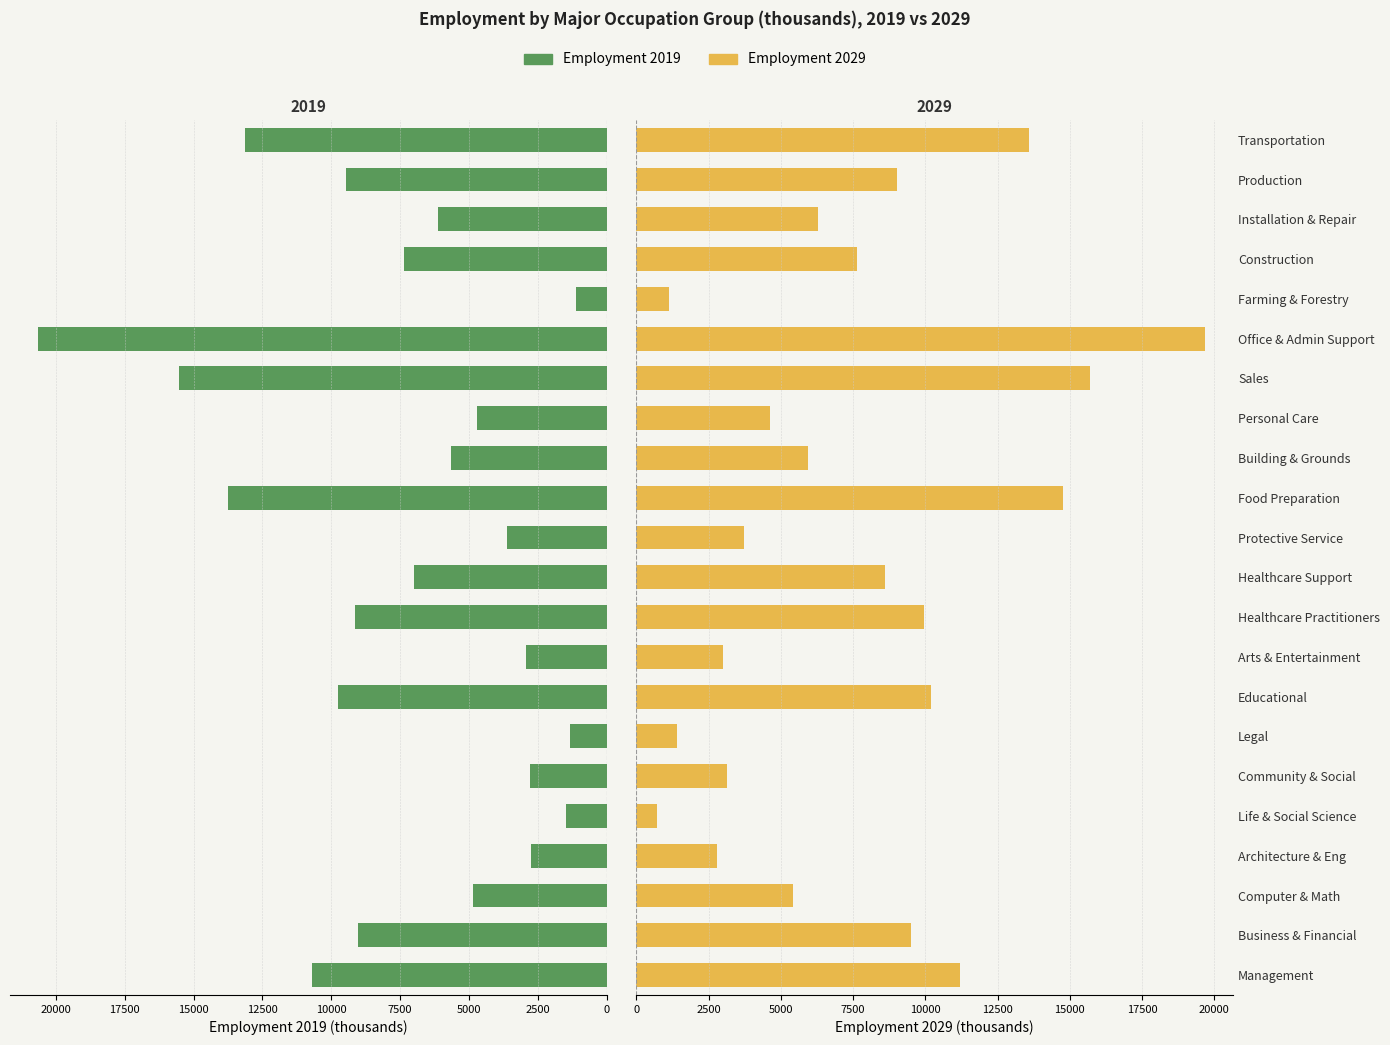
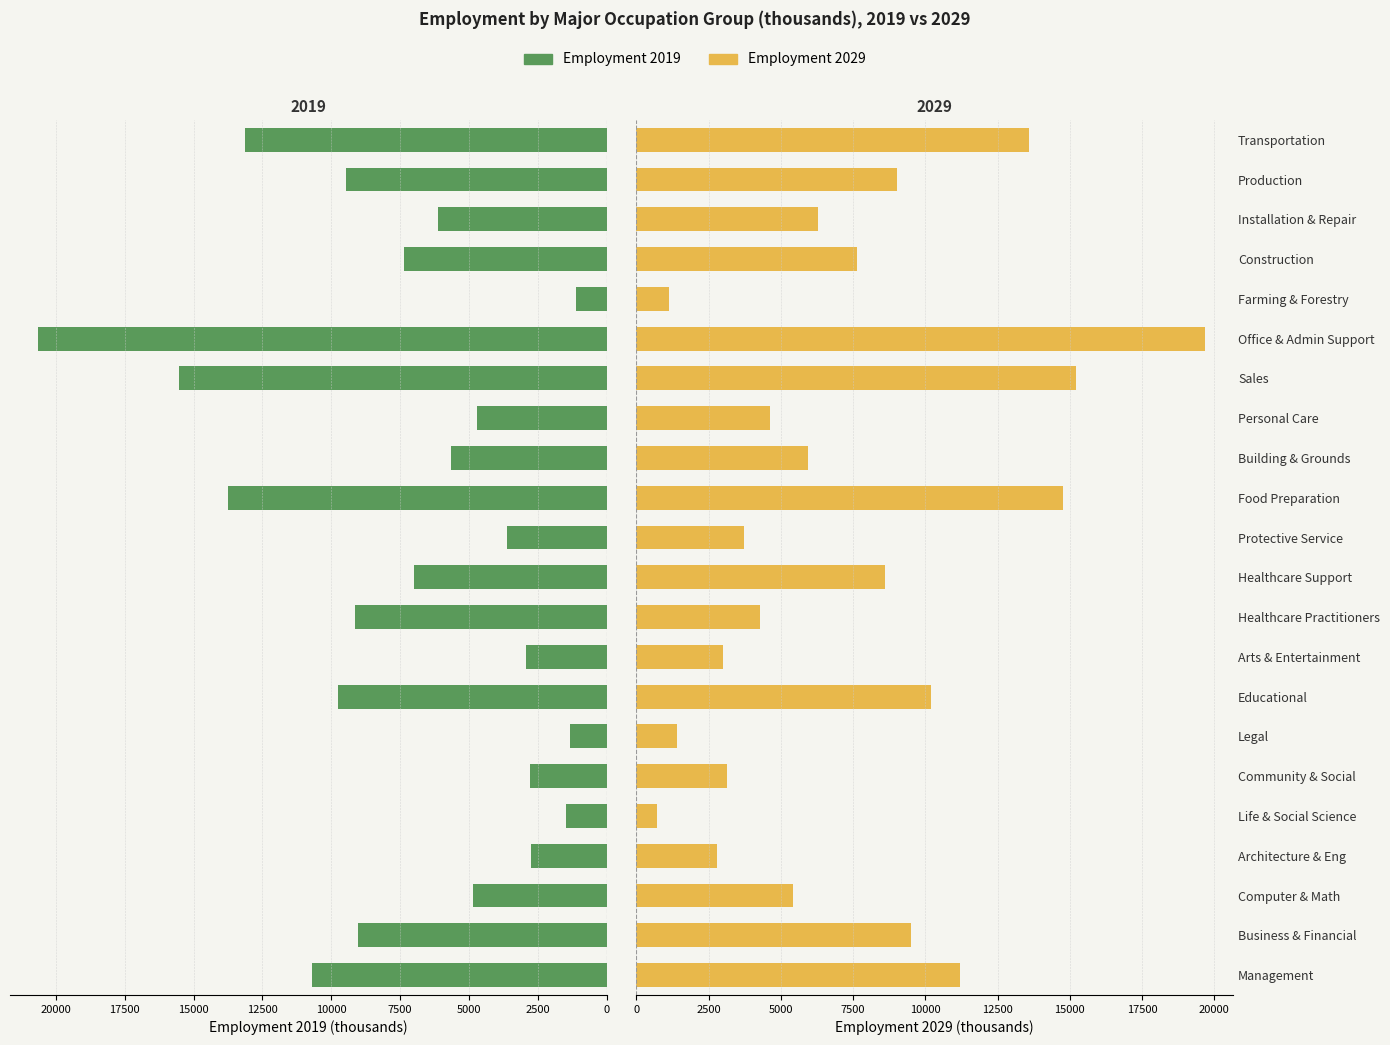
2029, Sales: 15700 -> 15200
2029, Healthcare Practitioners: 10000 -> 4300
